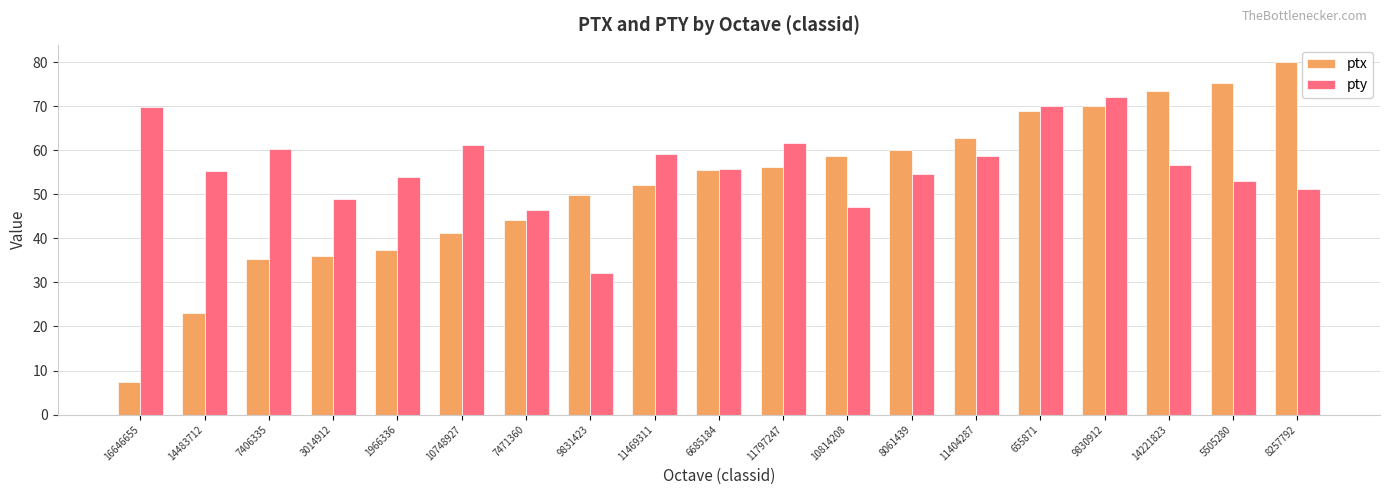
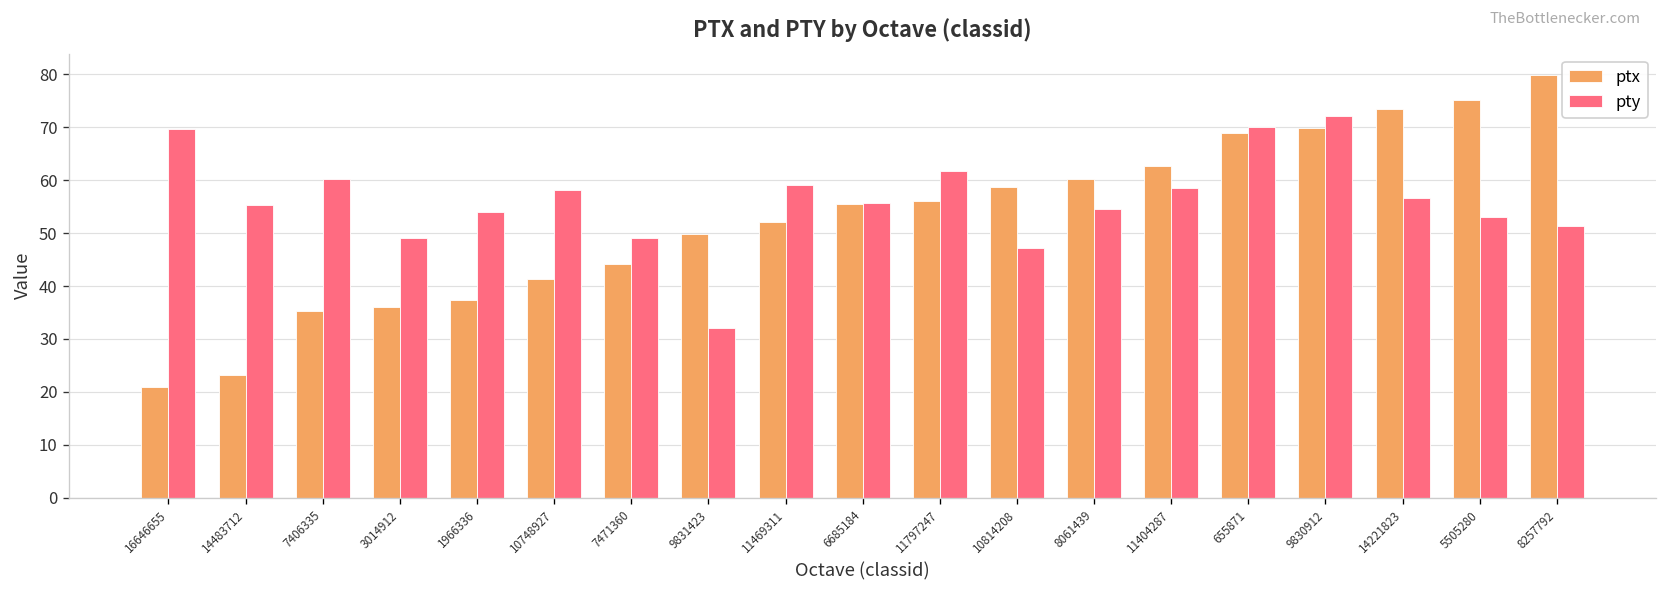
ptx, 16646655: 7 -> 21
pty, 10748927: 61 -> 58
pty, 7471360: 46 -> 49
